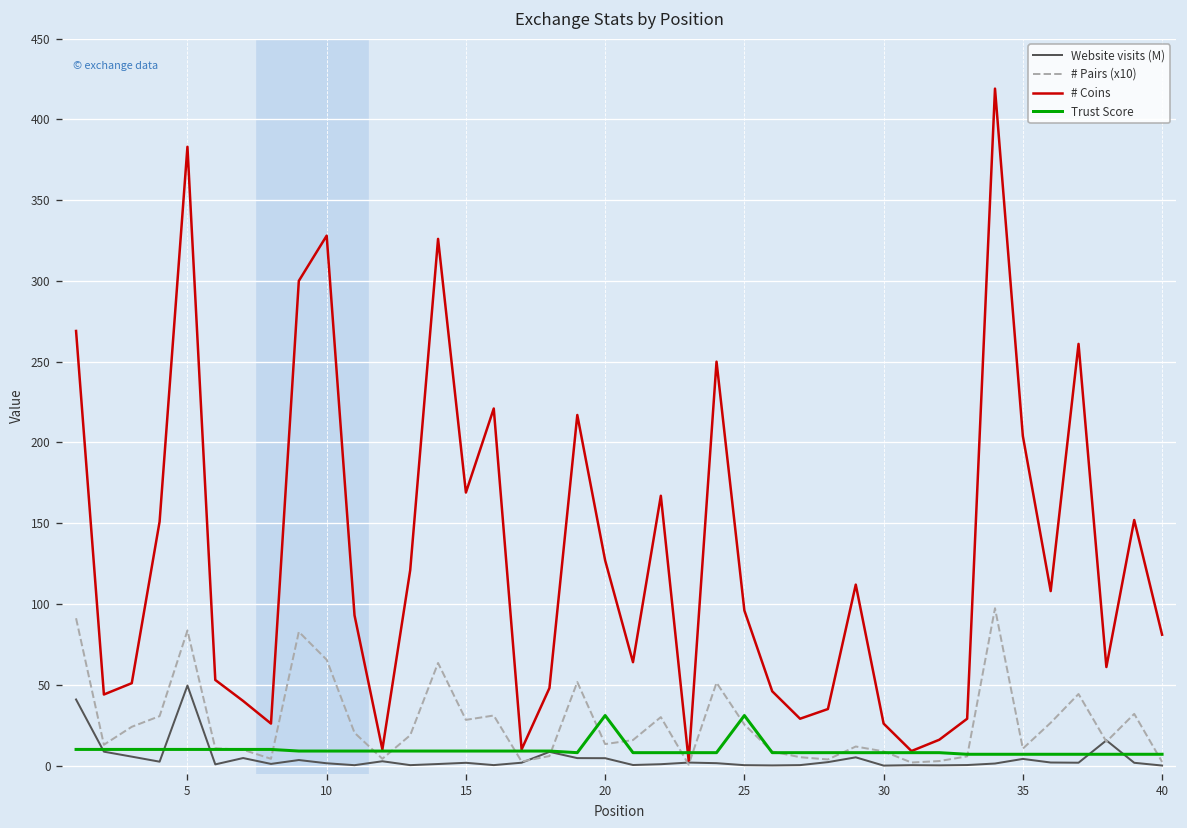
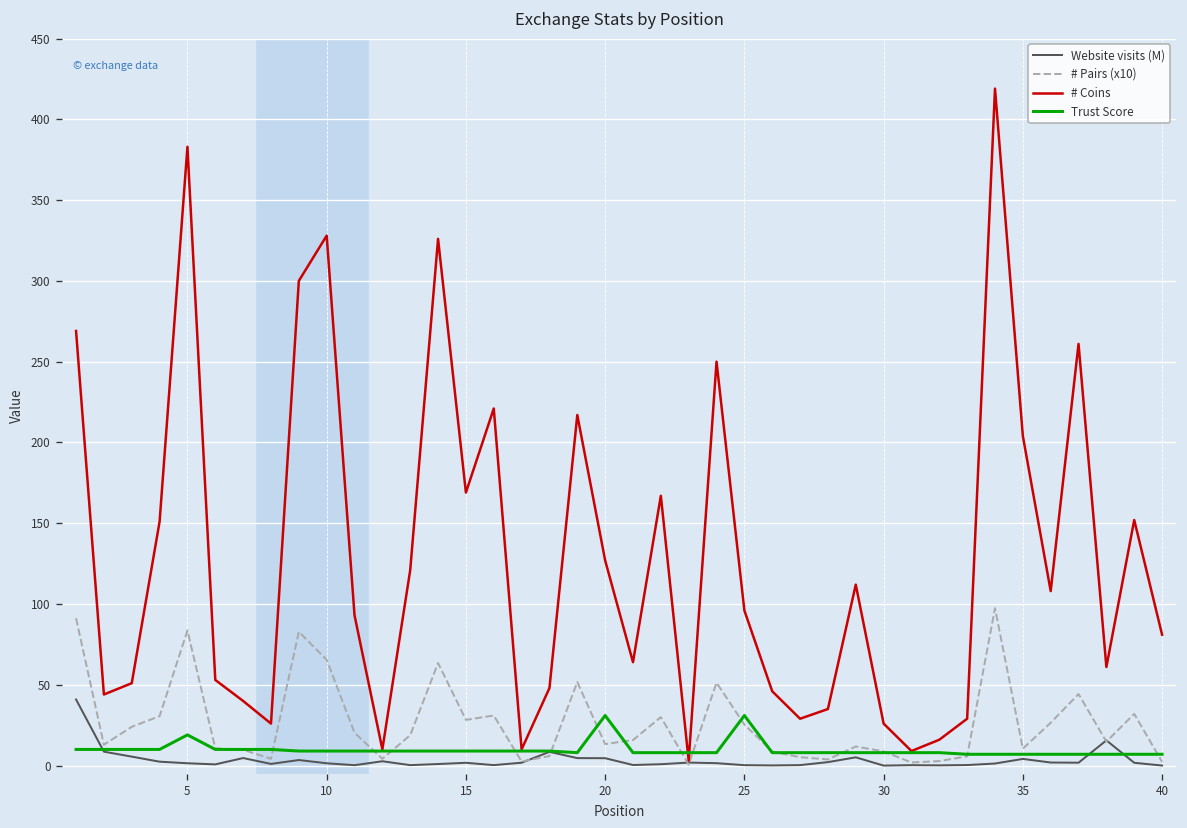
Website visits (M), 5: 50 -> 1
Trust Score, 5: 10 -> 19
